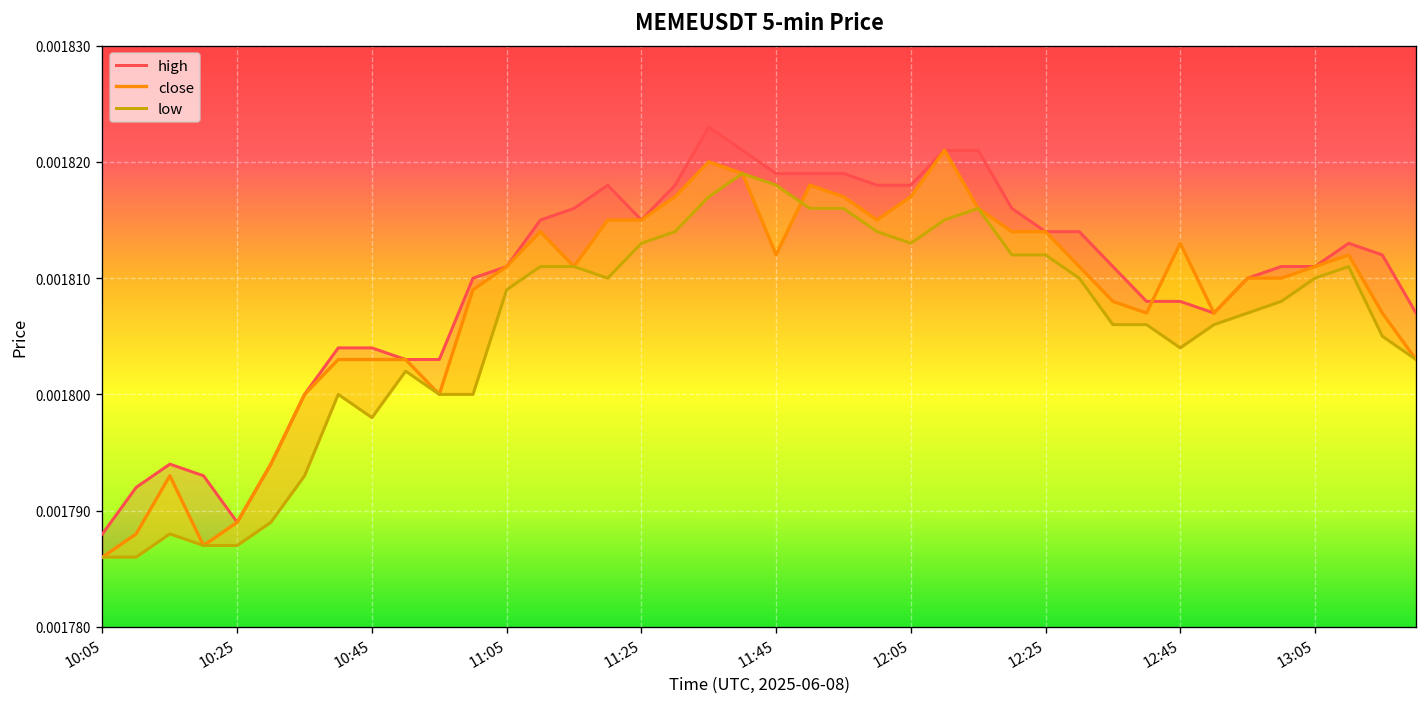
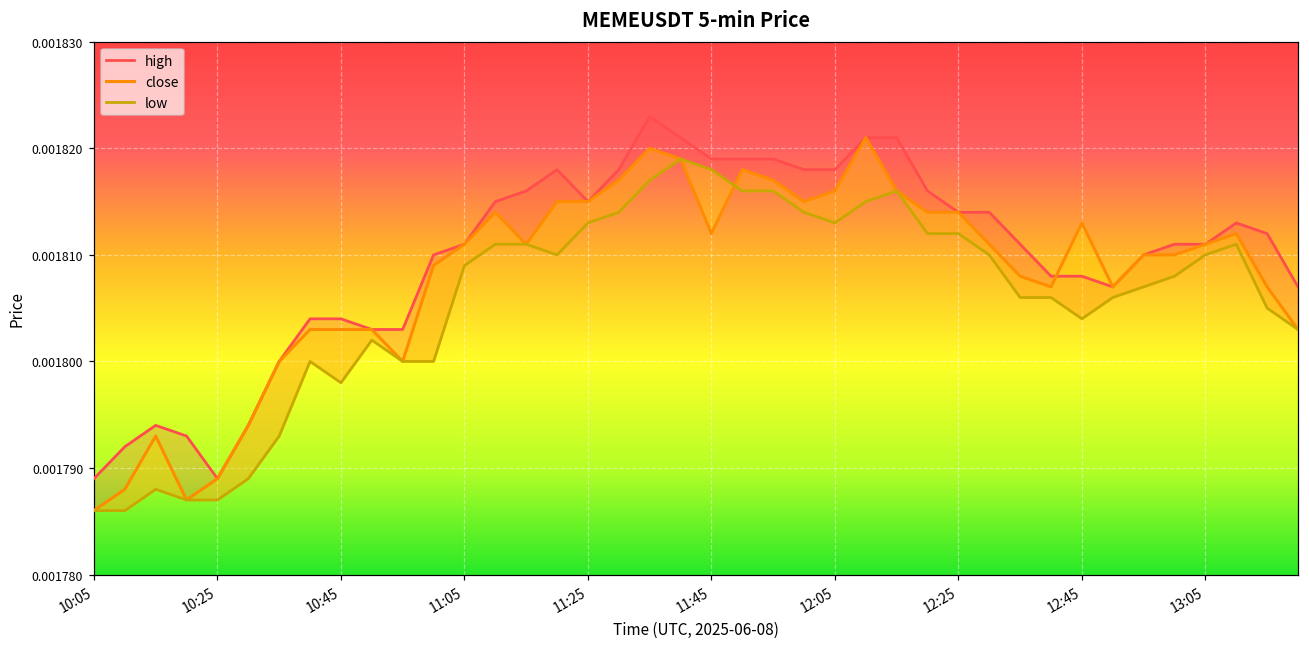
high, 10:05: 0.001788 -> 0.001789
close, 12:05: 0.001817 -> 0.001816
